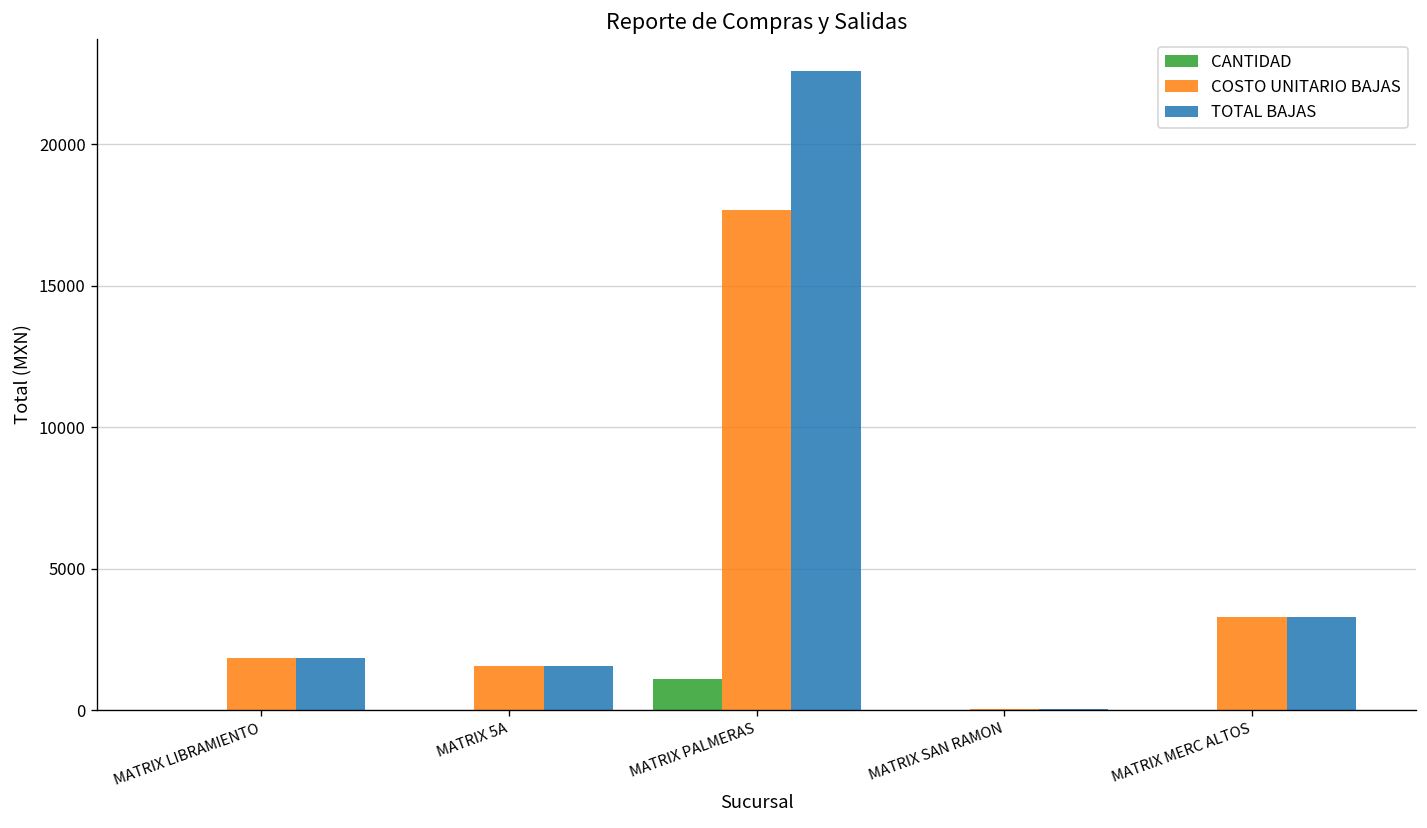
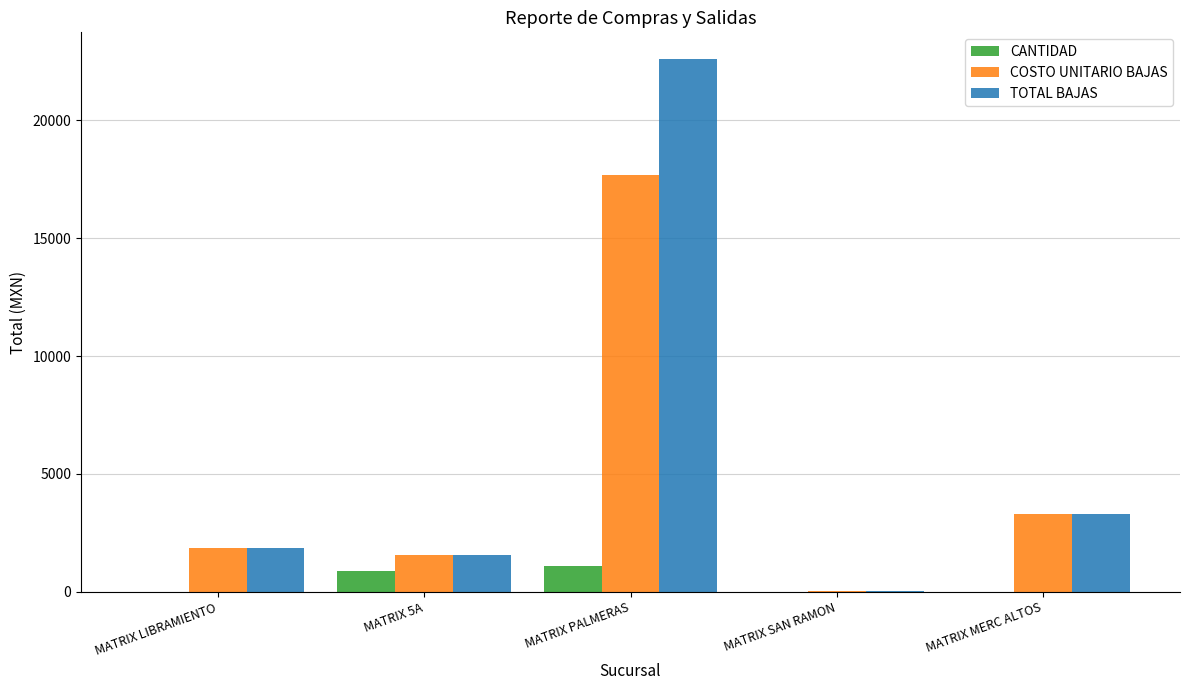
CANTIDAD, MATRIX 5A: 0 -> 900
